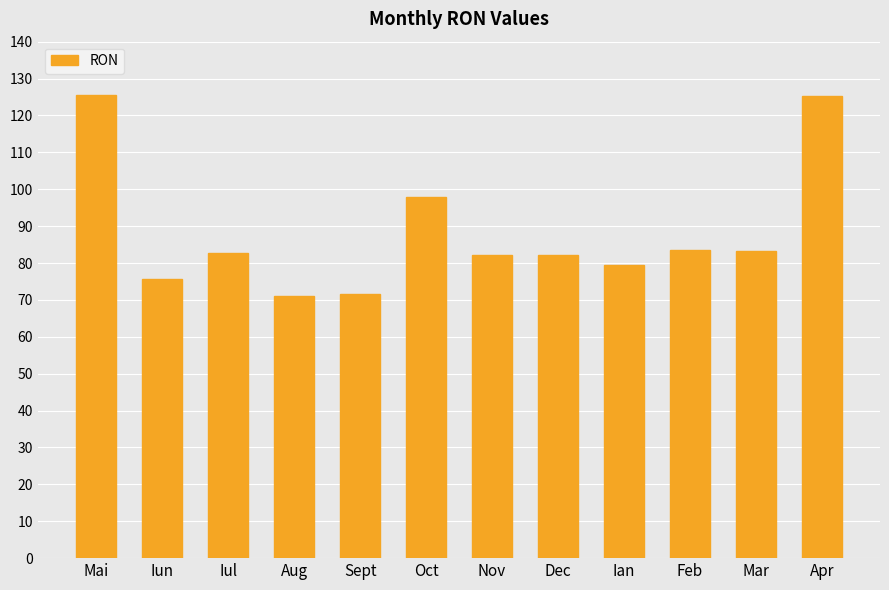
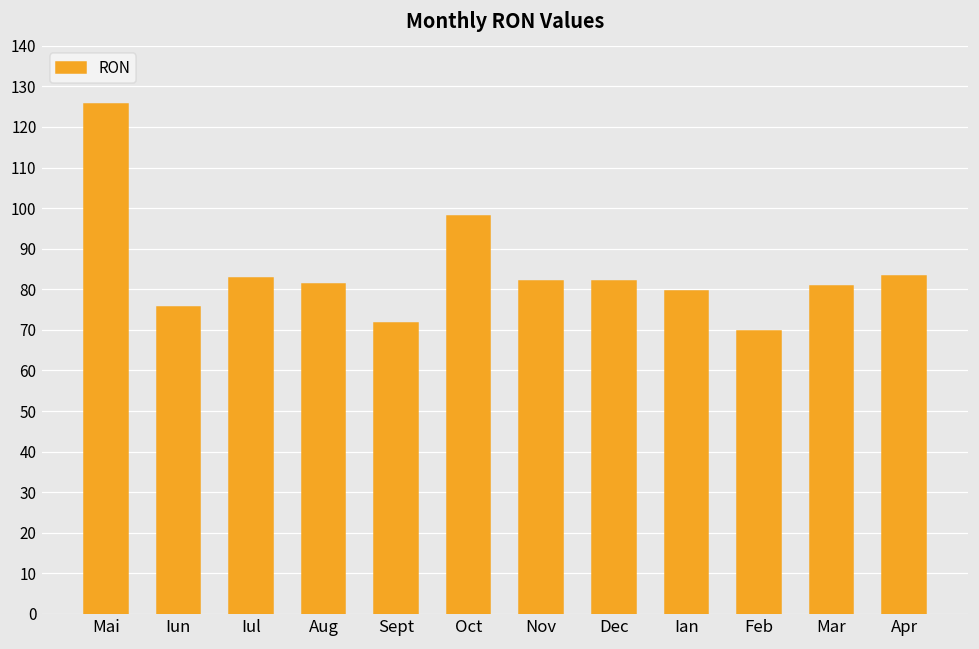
Aug: 71 -> 81
Feb: 84 -> 70
Mar: 83 -> 81
Apr: 125 -> 83
